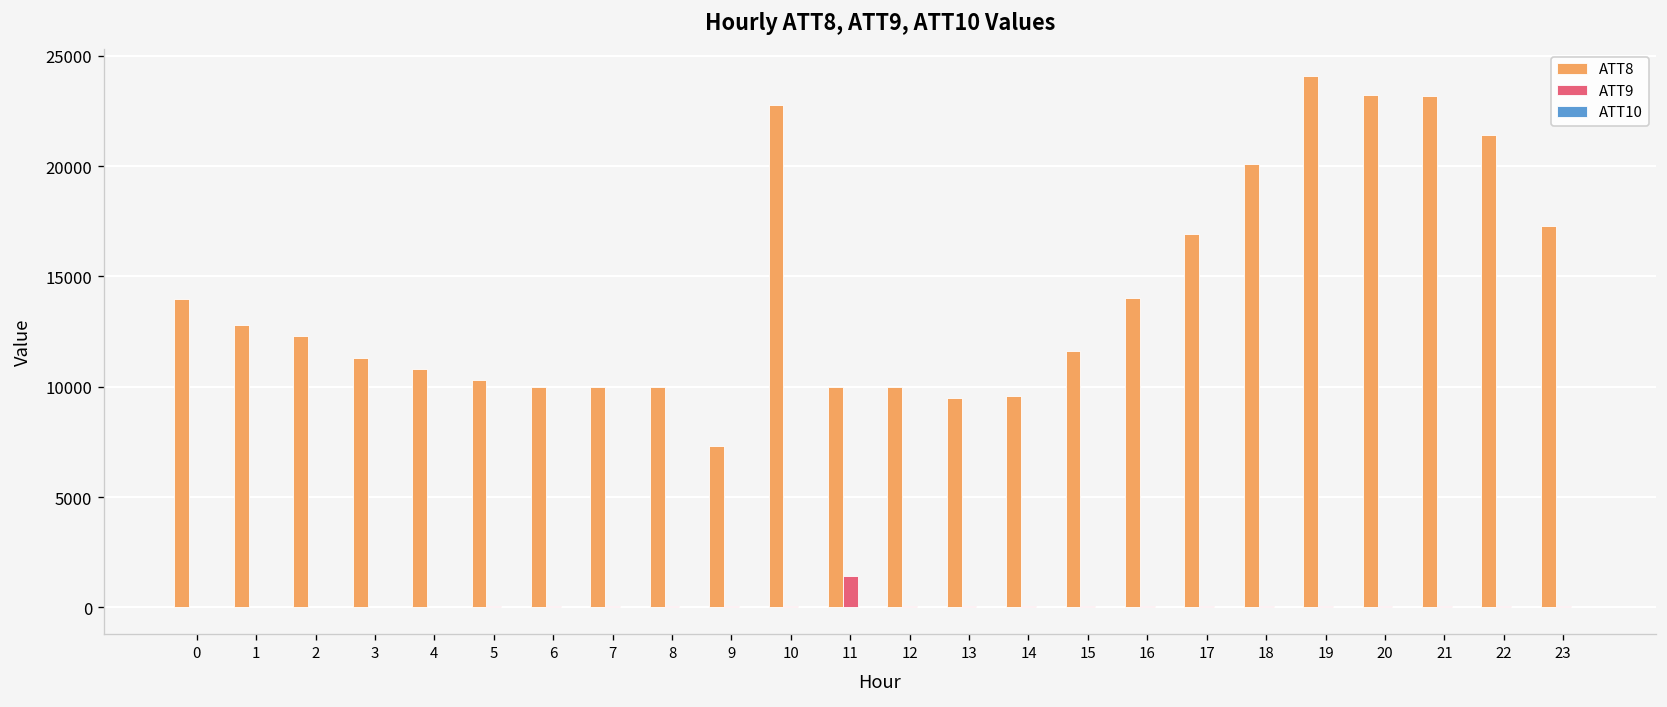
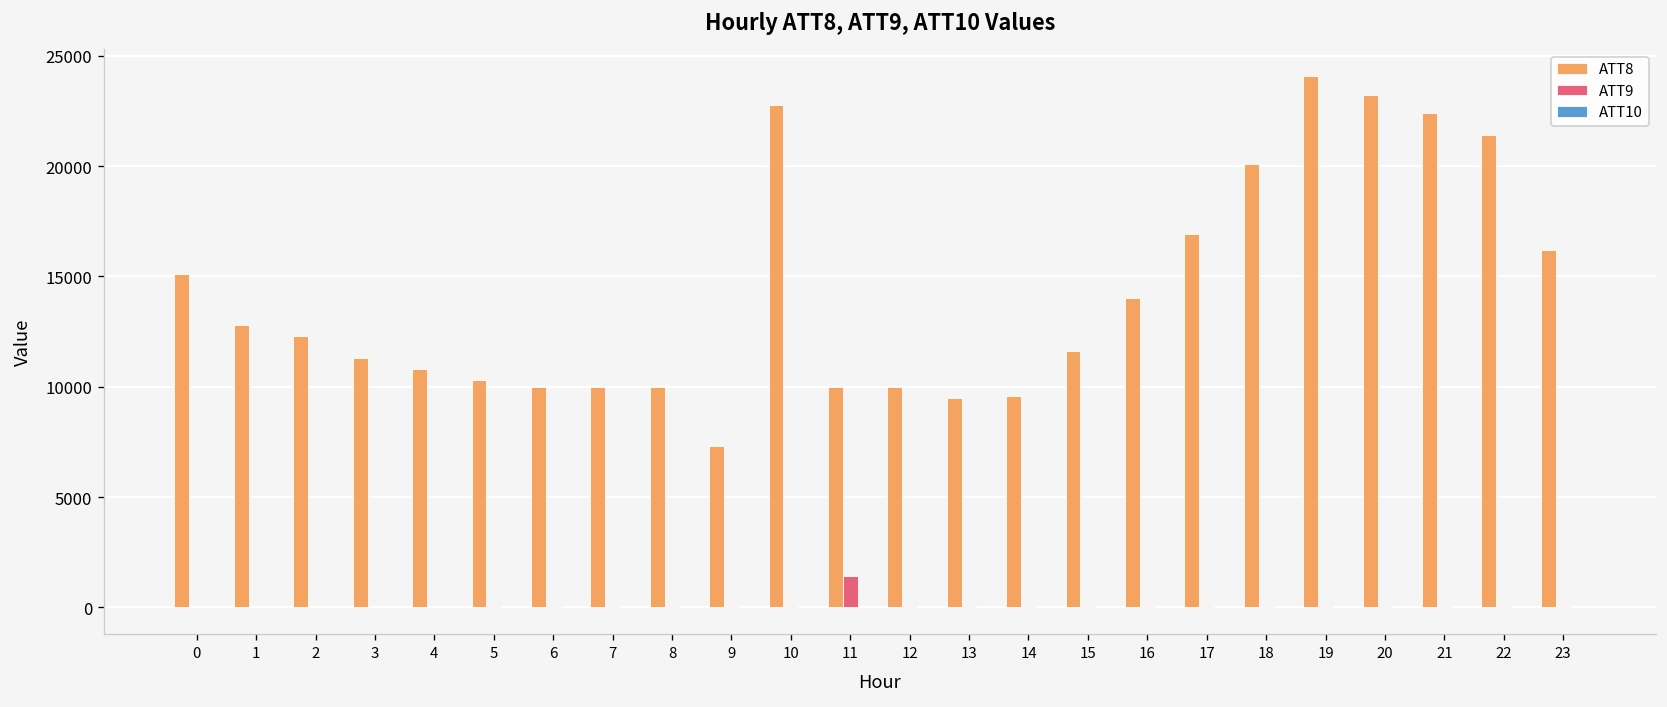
ATT8, 0: 14000 -> 15100
ATT8, 21: 23200 -> 22400
ATT8, 23: 17300 -> 16200
